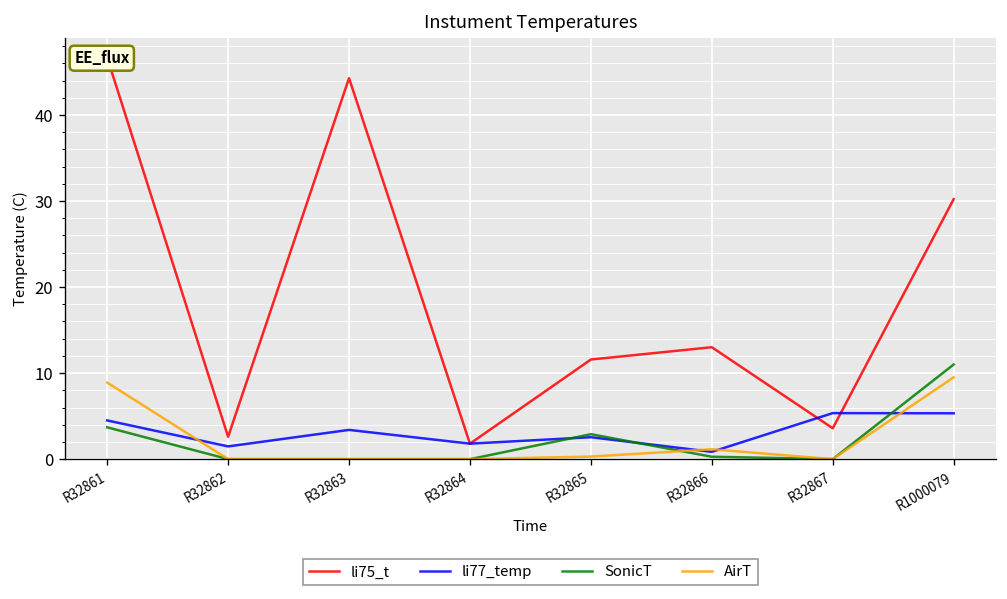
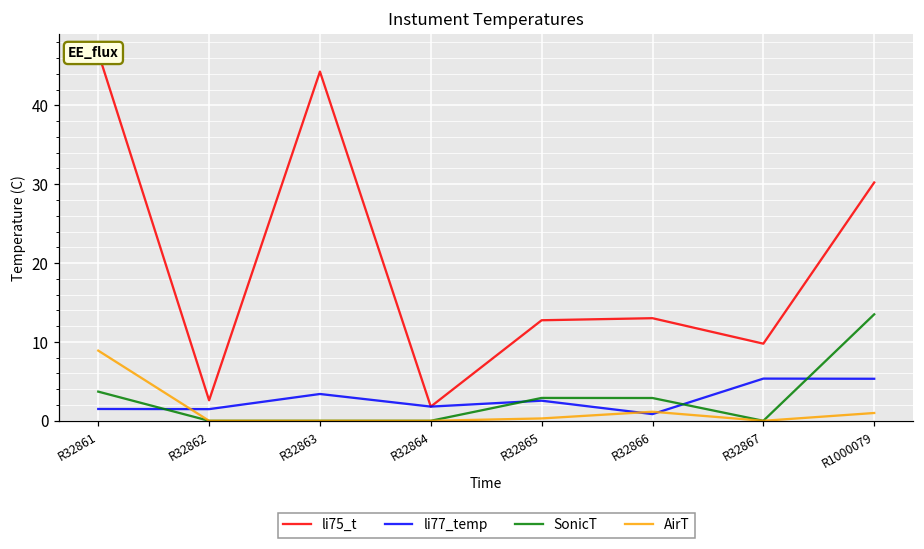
li77_temp, R32861: 5 -> 2
li75_t, R32865: 12 -> 13
SonicT, R32866: 0 -> 3
li75_t, R32867: 4 -> 10
SonicT, R1000079: 11 -> 14
AirT, R1000079: 10 -> 1
